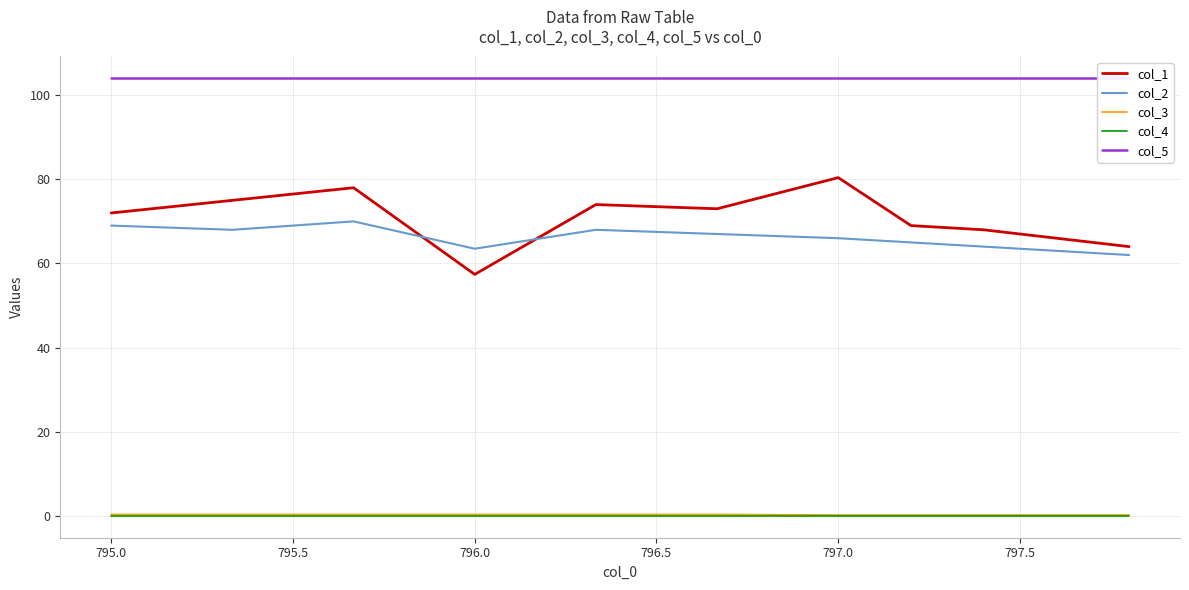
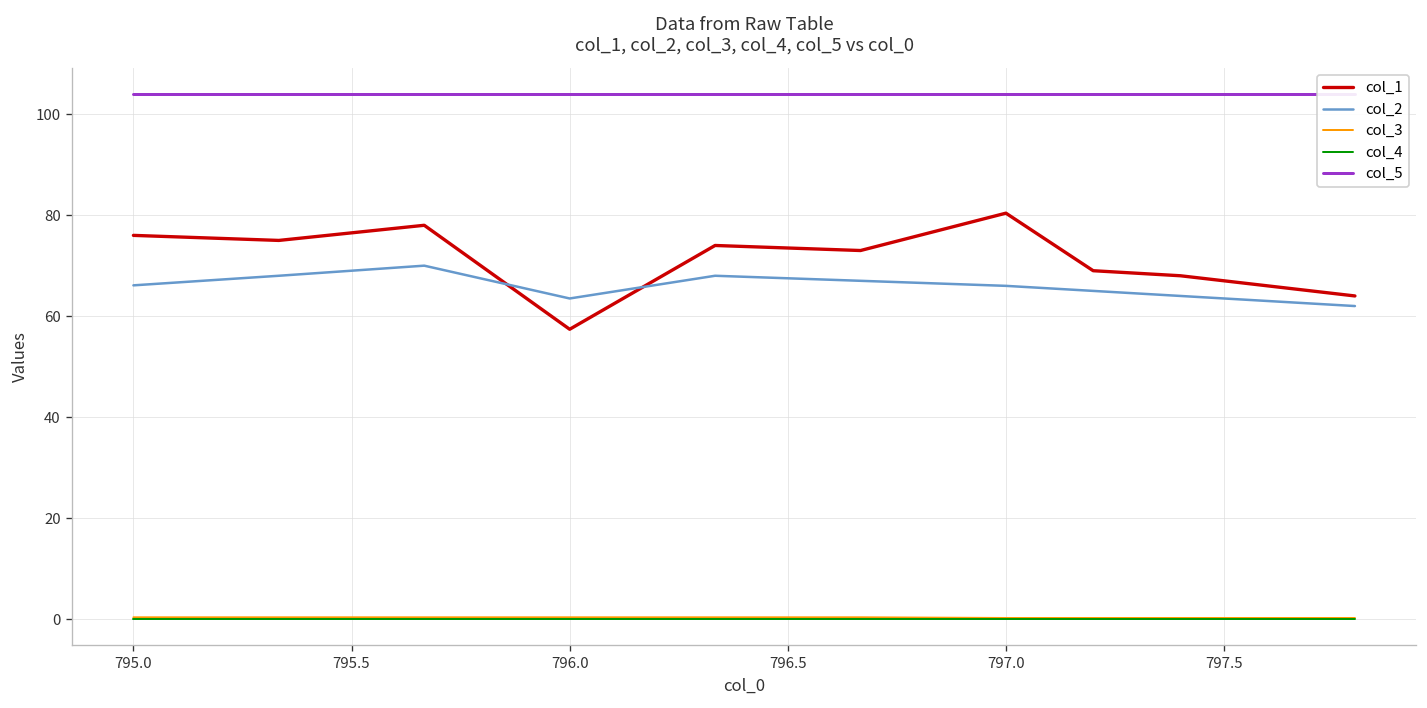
col_1, 795.0: 72 -> 76
col_2, 795.0: 69 -> 66
